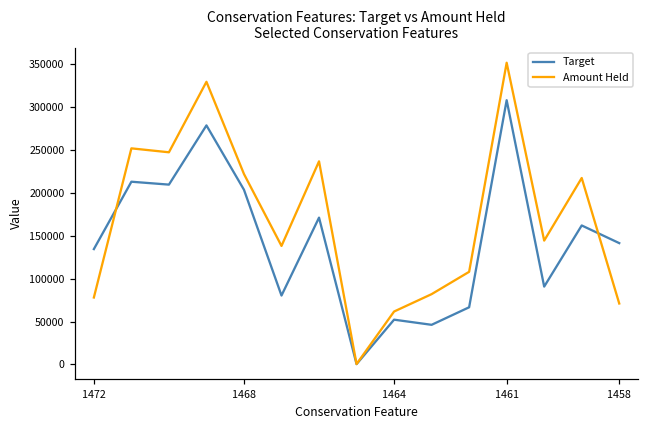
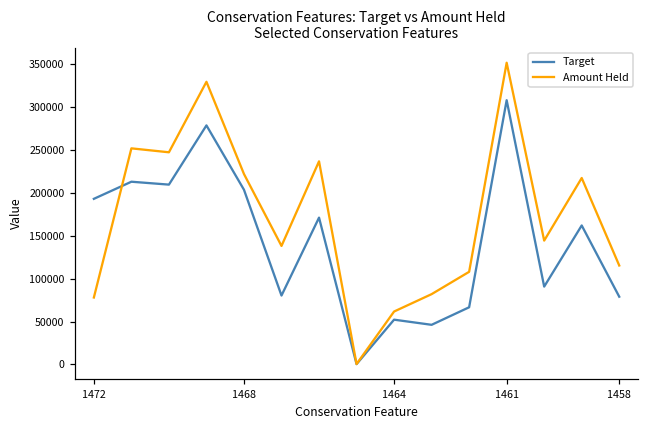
Target, 1472: 130000 -> 190000
Target, 1458: 140000 -> 80000
Amount Held, 1458: 70000 -> 120000
